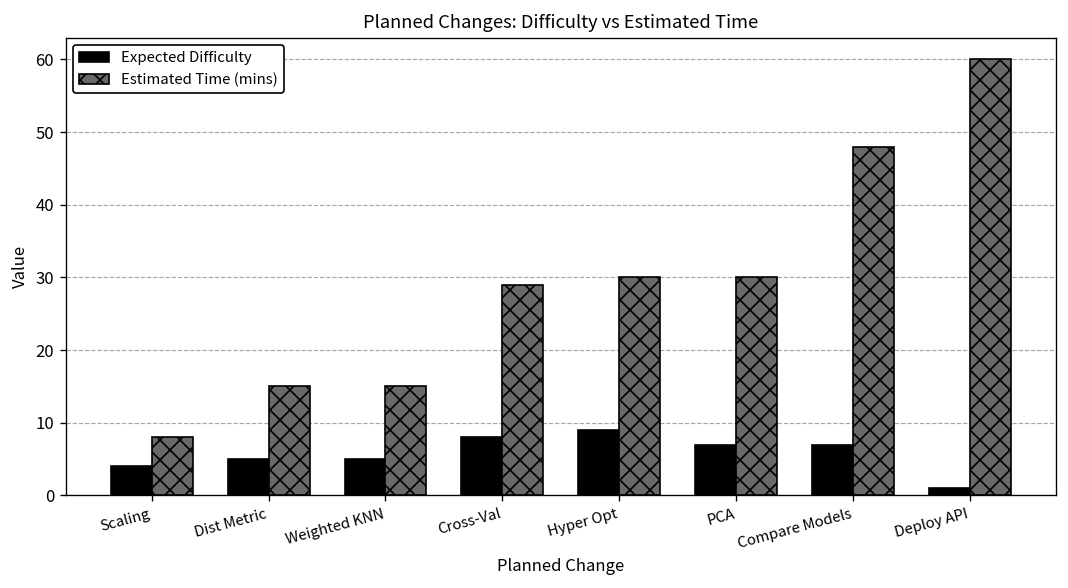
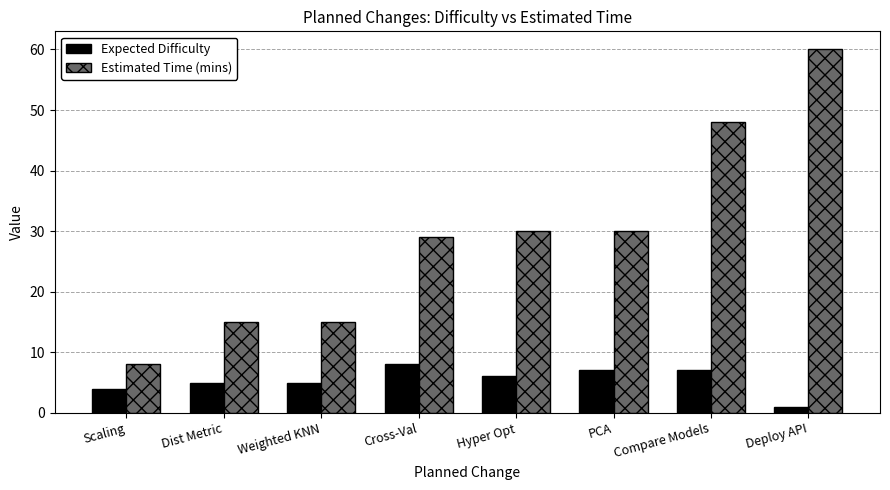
Expected Difficulty, Hyper Opt: 9 -> 6
